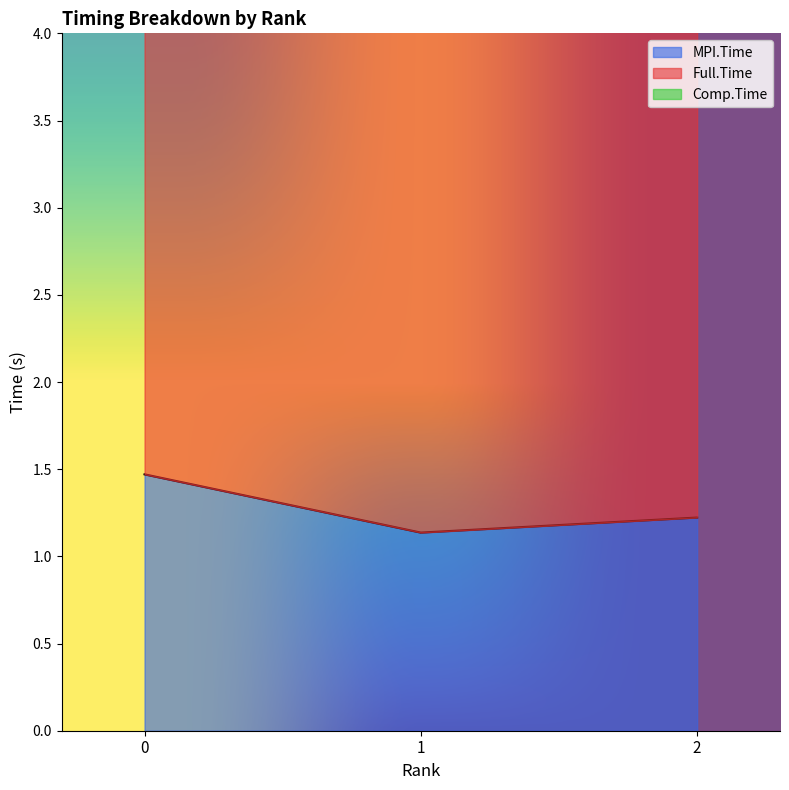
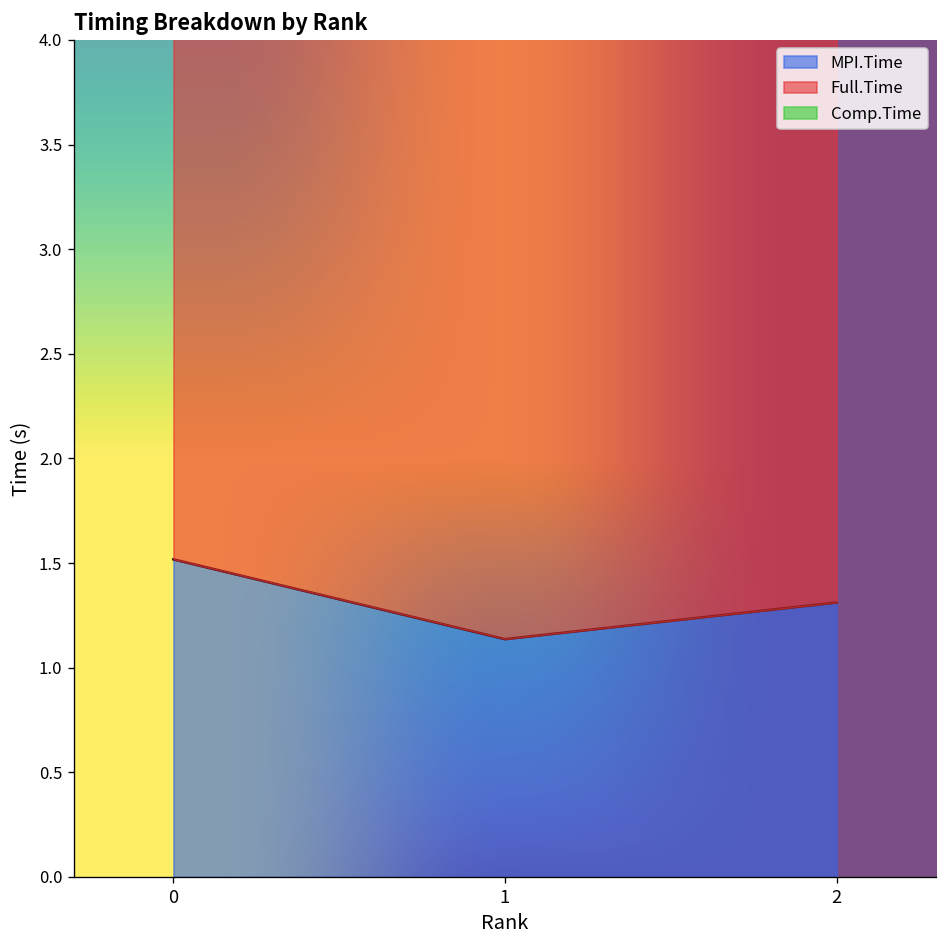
MPI.Time, 0: 1.47 -> 1.52
MPI.Time, 2: 1.22 -> 1.31
